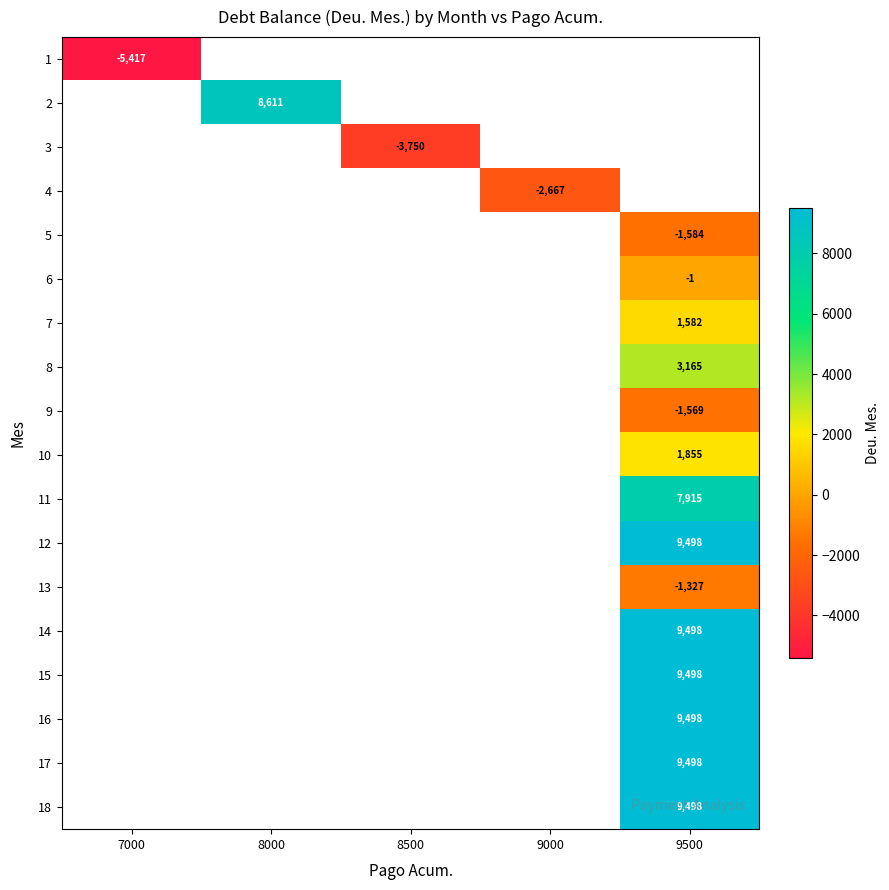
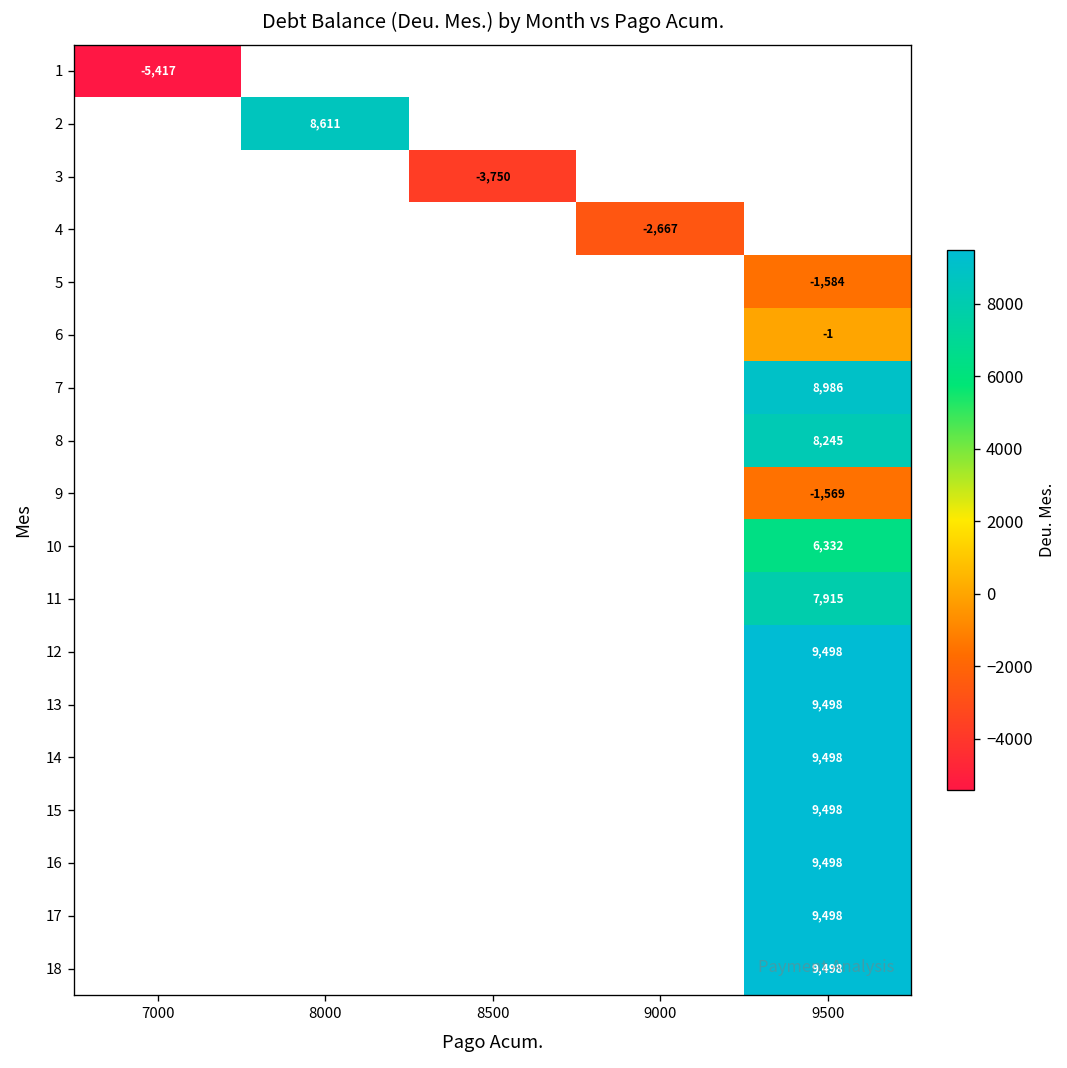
7, 9500: 1,582 -> 8,986
8, 9500: 3,165 -> 8,245
10, 9500: 1,855 -> 6,332
13, 9500: -1,327 -> 9,498
